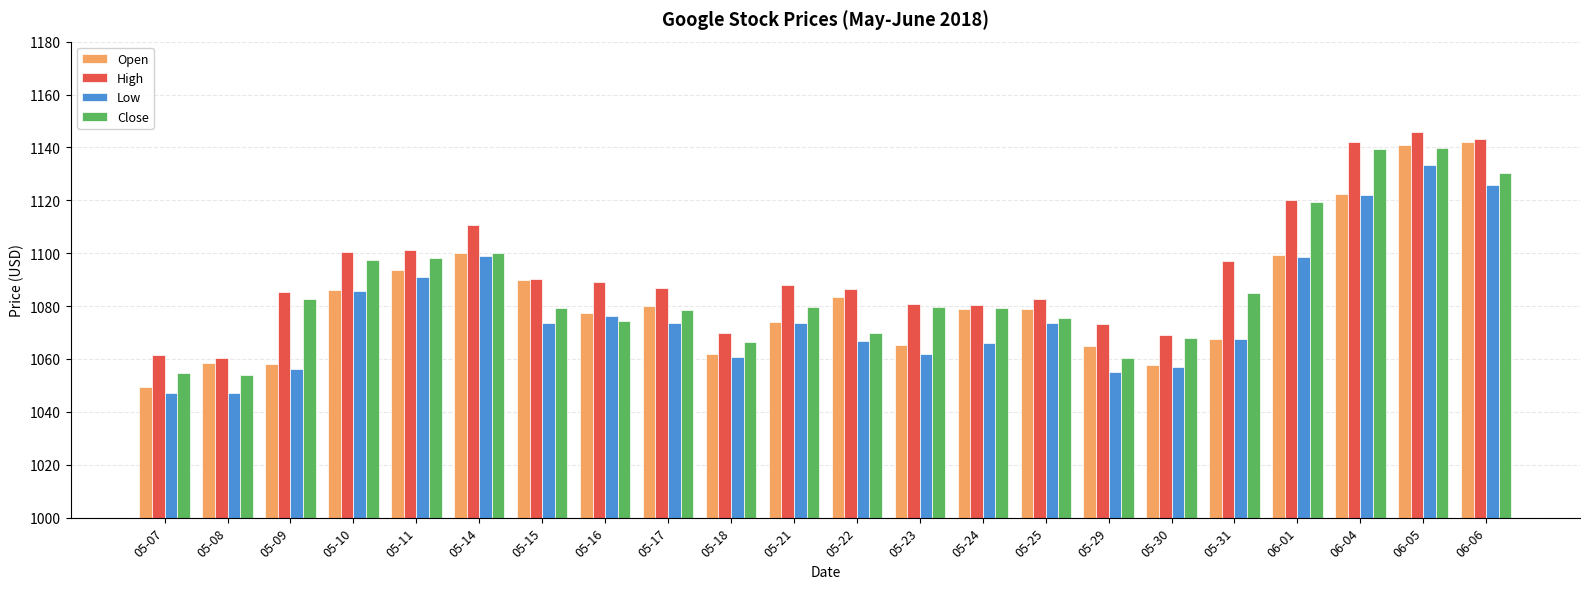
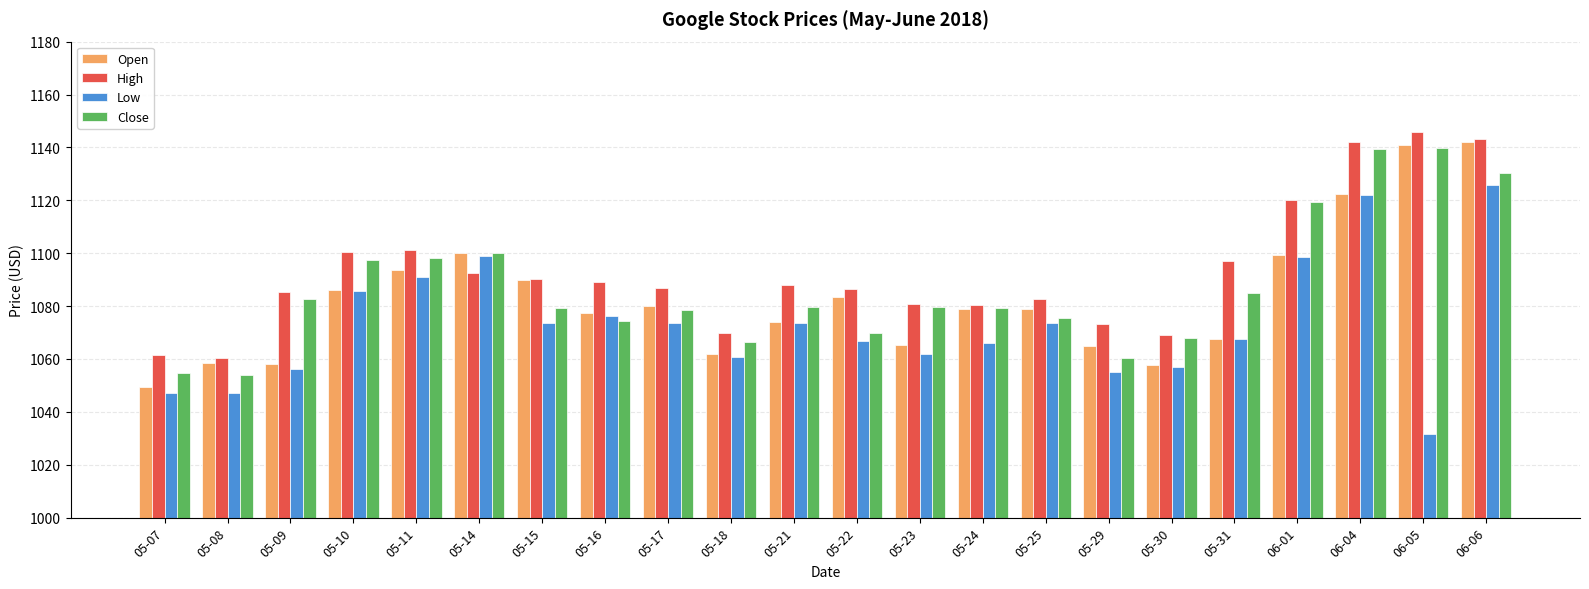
High, 05-14: 1111 -> 1092
Low, 06-05: 1133 -> 1032
